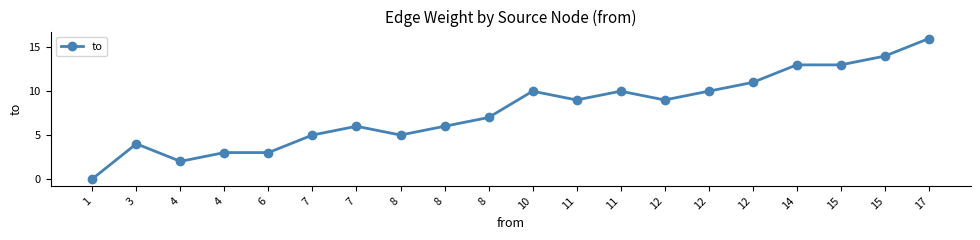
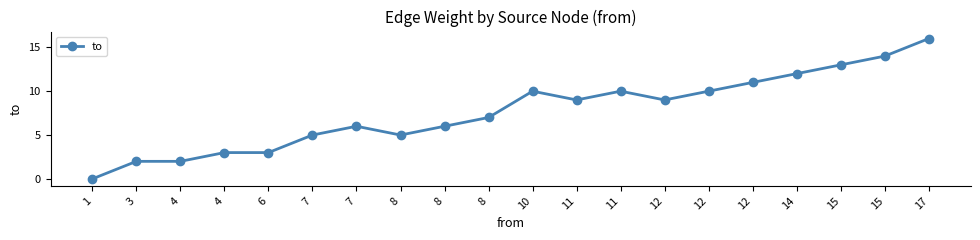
3: 4 -> 2
14: 13 -> 12
